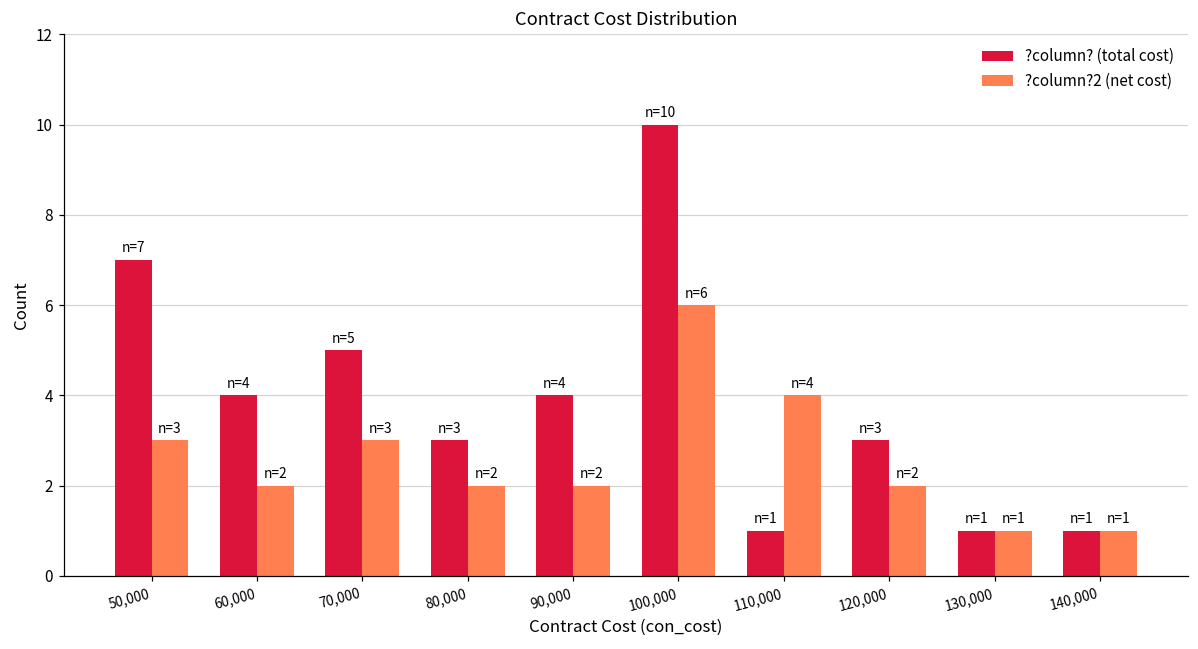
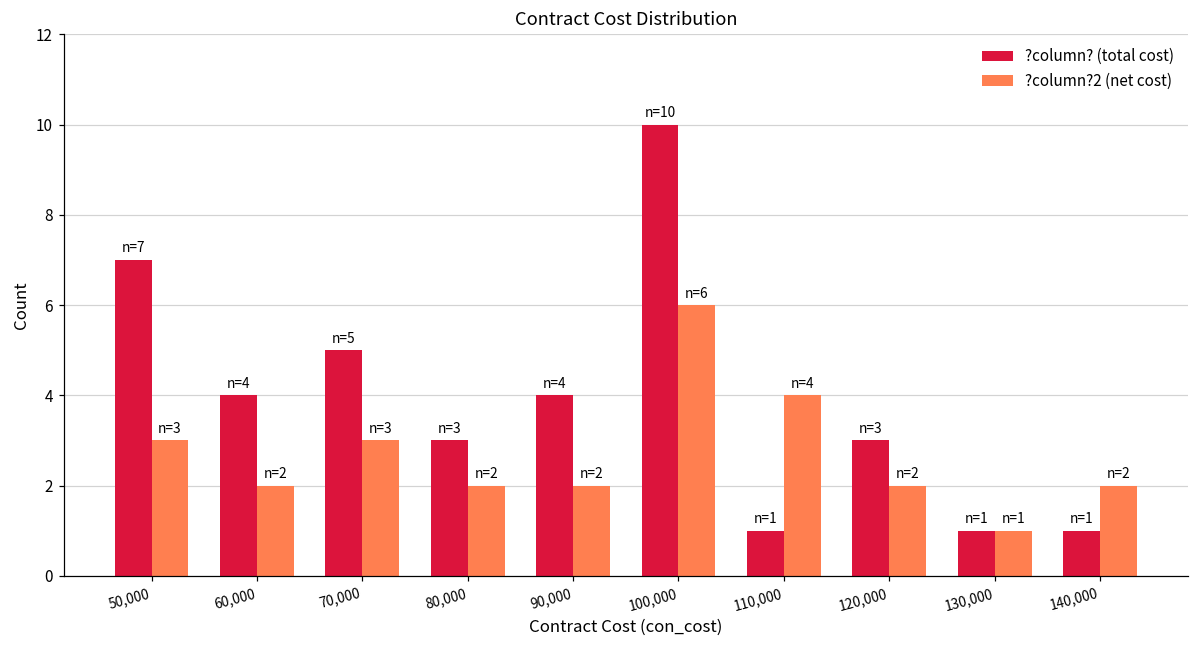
?column?2 (net cost), 140,000: 1 -> 2
